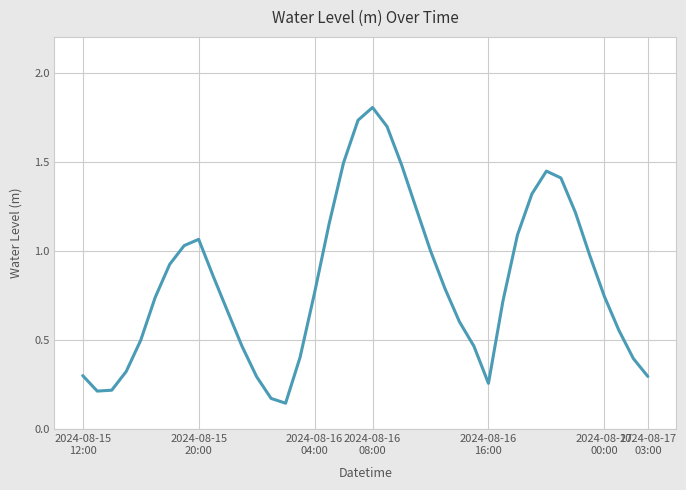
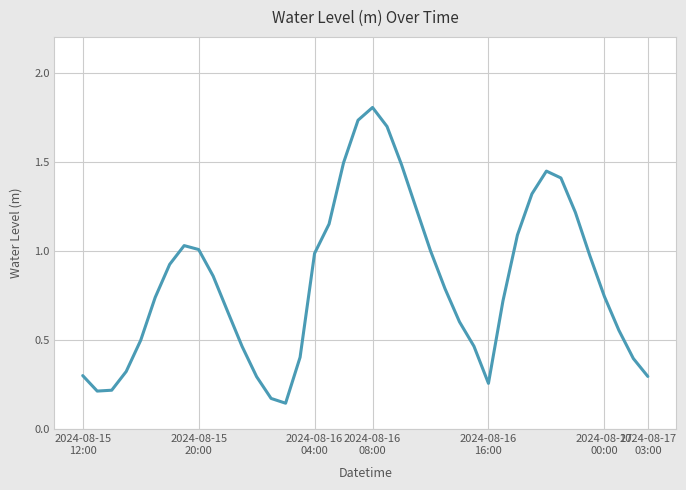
2024-08-15 20:00: 1.07 -> 1.01
2024-08-16 04:00: 0.77 -> 0.99
